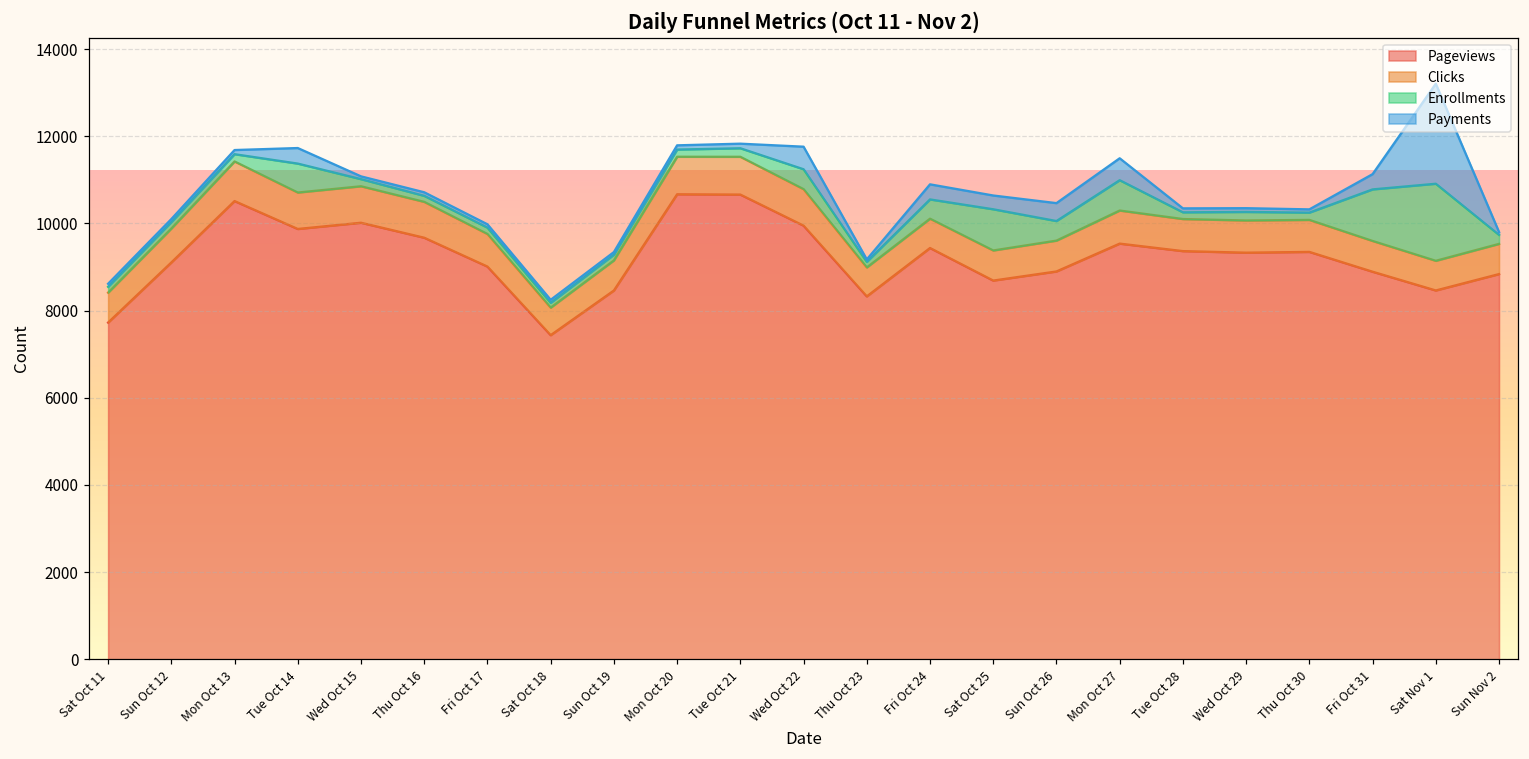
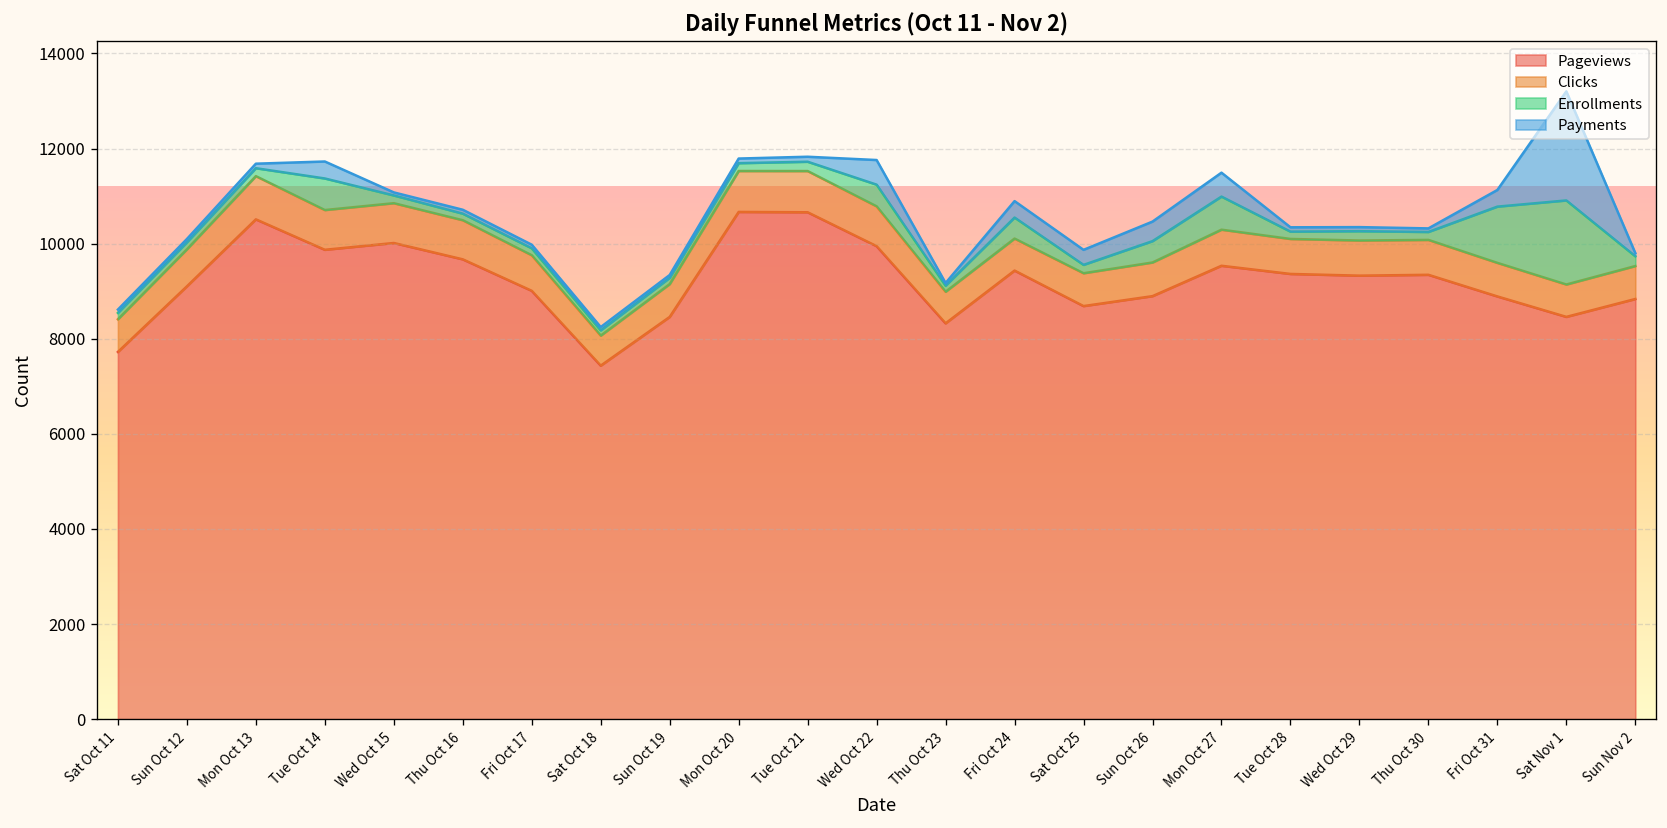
Enrollments, Sat Oct 25: 900 -> 200
